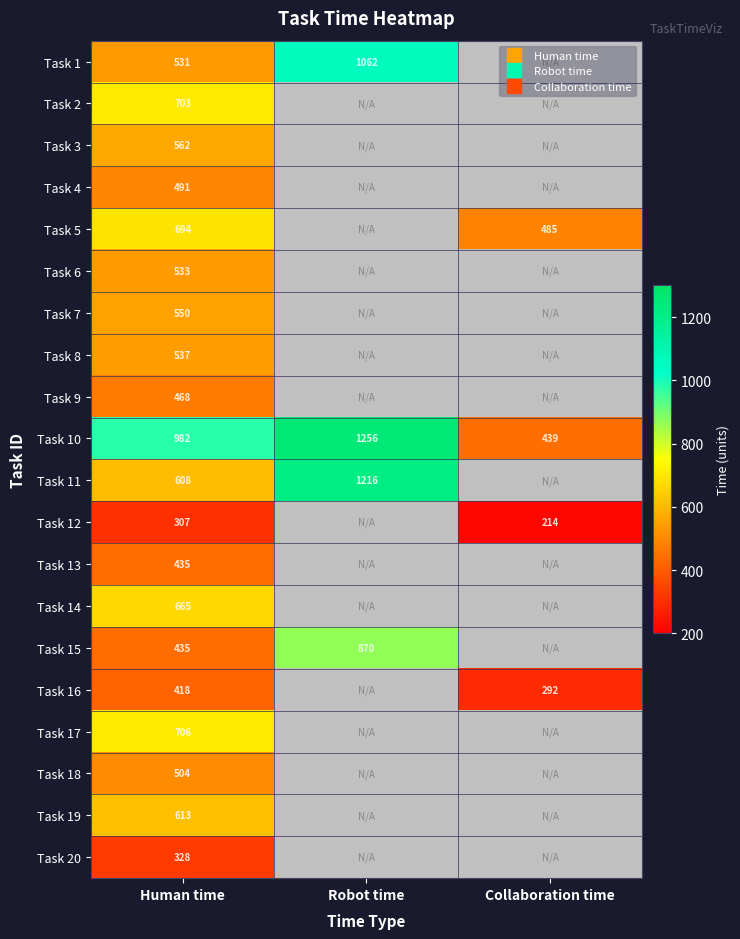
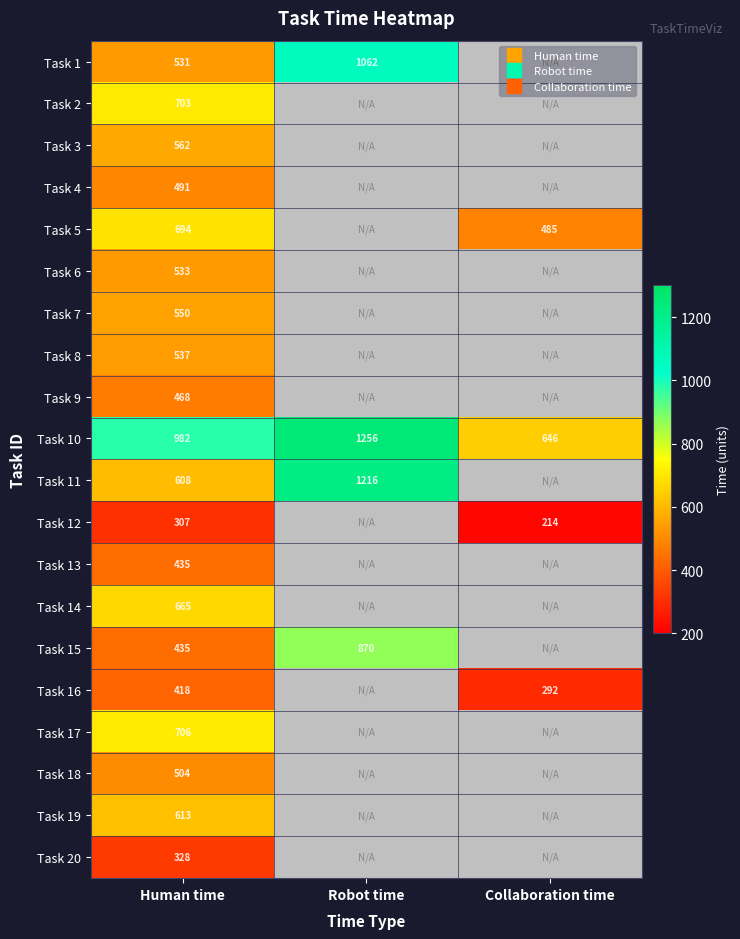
Task 10, Collaboration time: 439 -> 646
